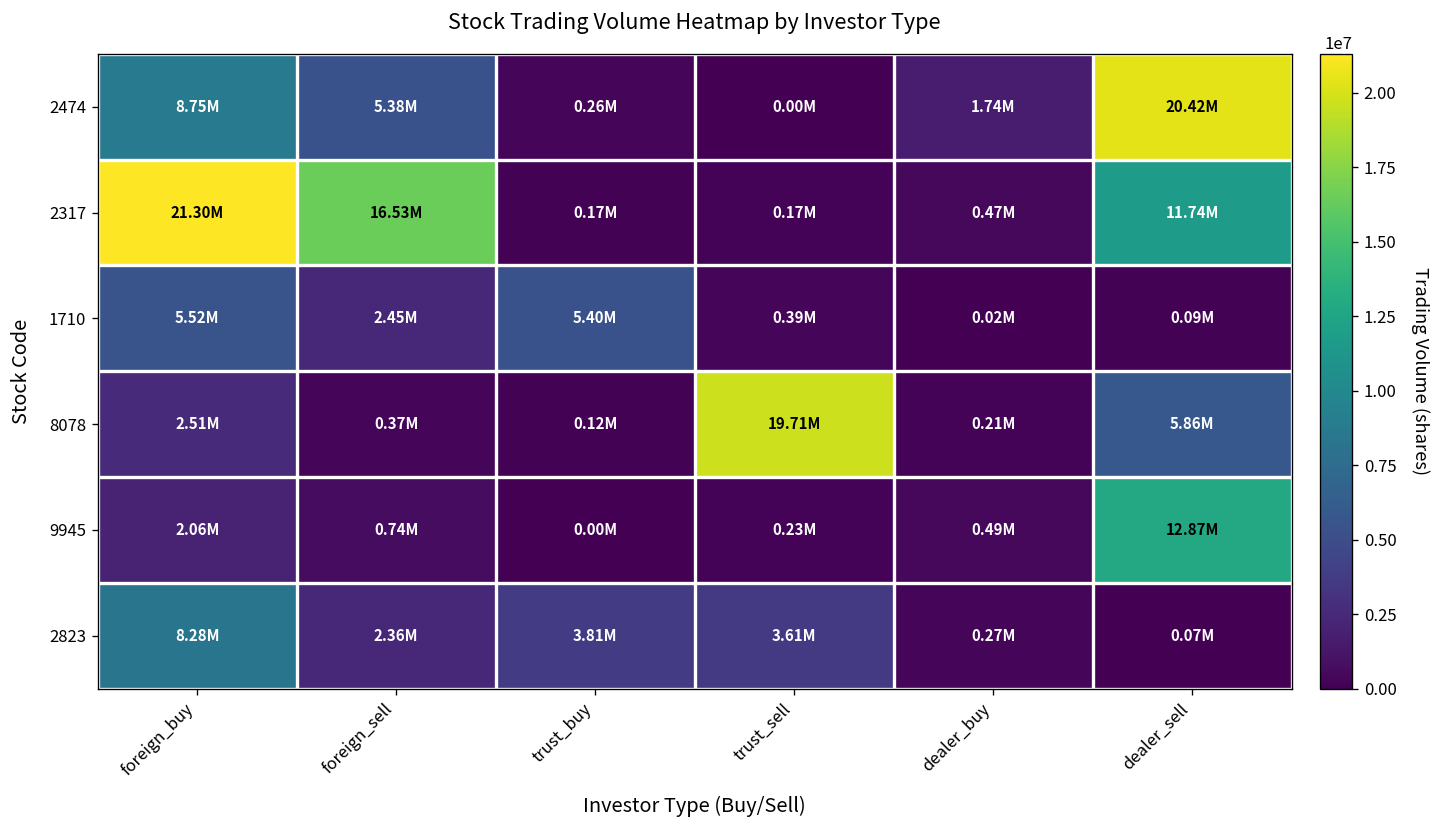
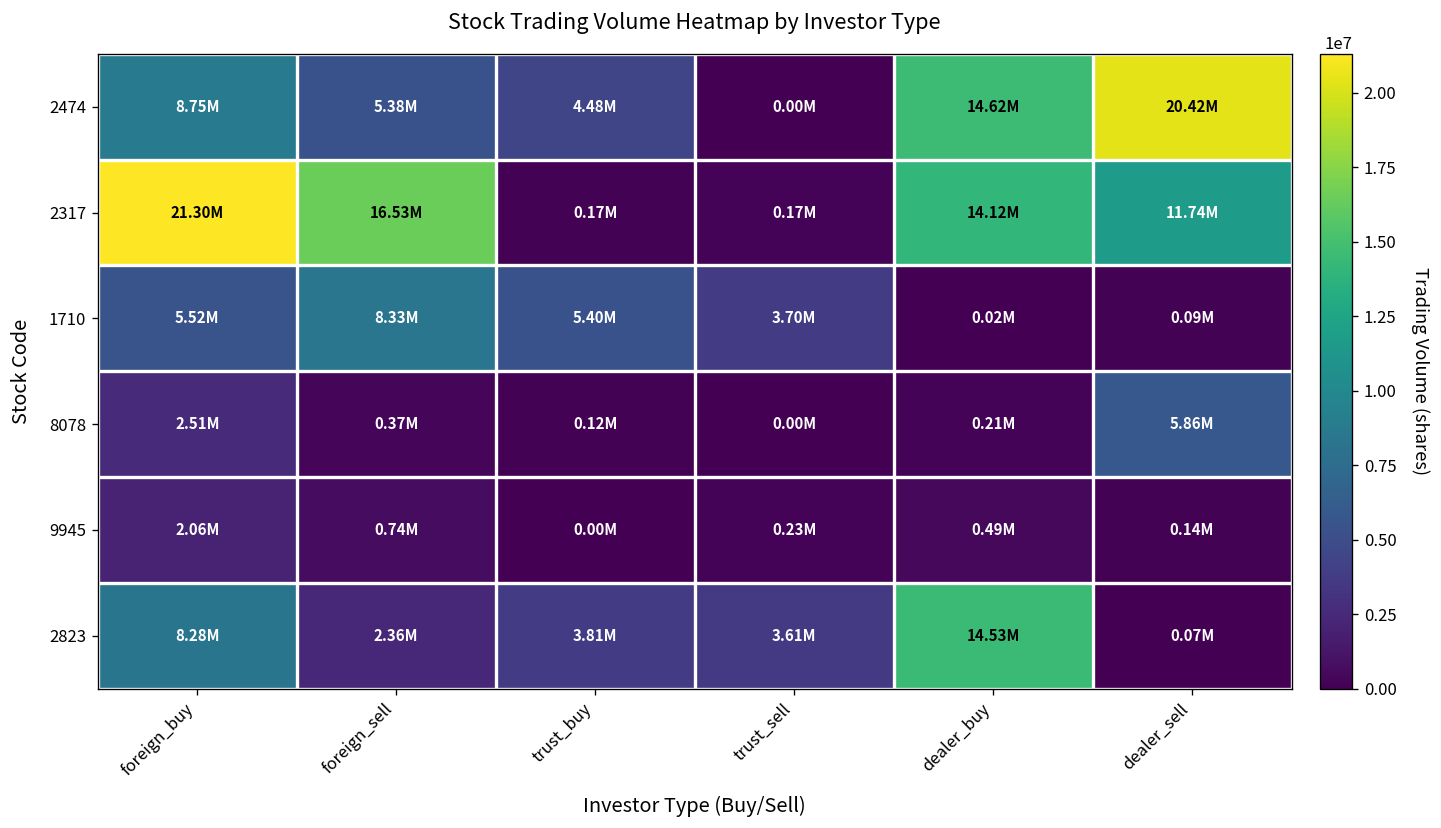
2474, trust_buy: 0.26M -> 4.48M
2474, dealer_buy: 1.74M -> 14.62M
2317, dealer_buy: 0.47M -> 14.12M
1710, foreign_sell: 2.45M -> 8.33M
1710, trust_sell: 0.39M -> 3.70M
8078, trust_sell: 19.71M -> 0.00M
9945, dealer_sell: 12.87M -> 0.14M
2823, dealer_buy: 0.27M -> 14.53M
